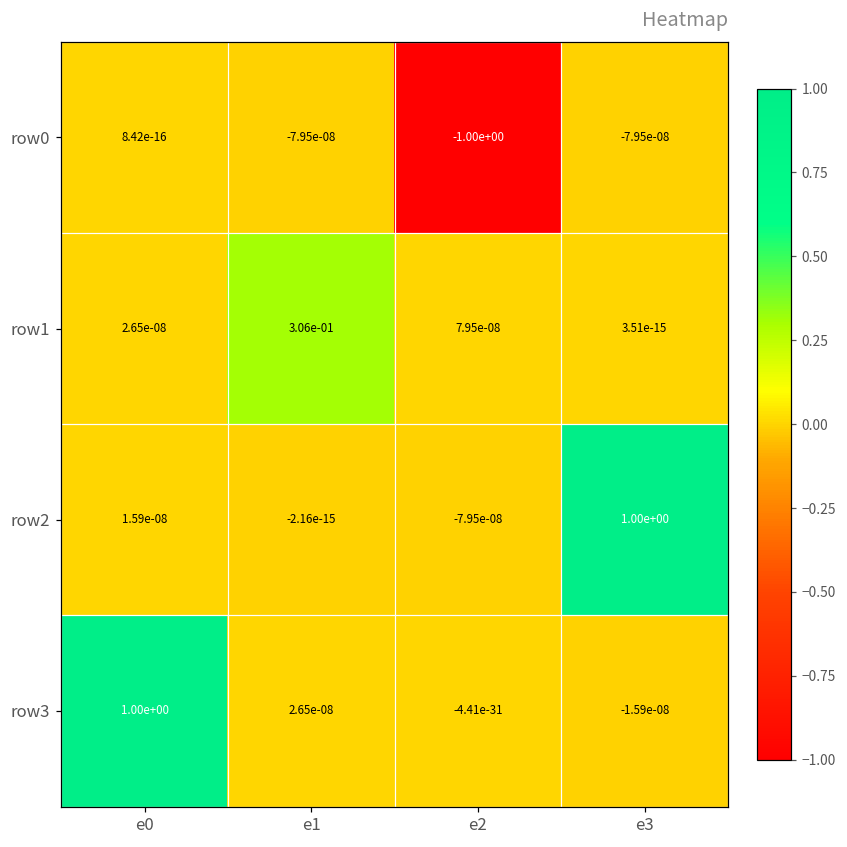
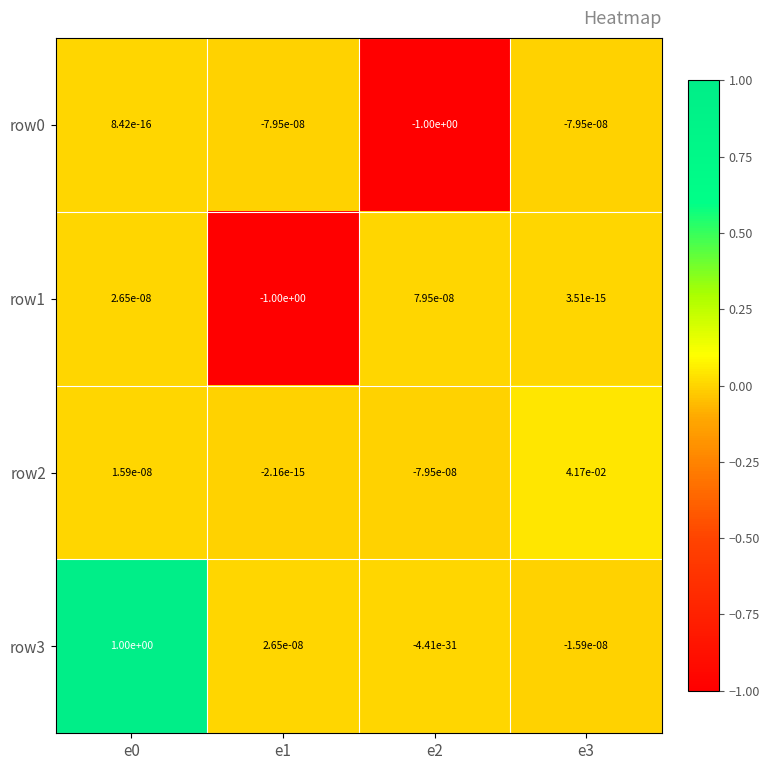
row1, e1: 3.06e-01 -> -1.00e+00
row2, e3: 1.00e+00 -> 4.17e-02
